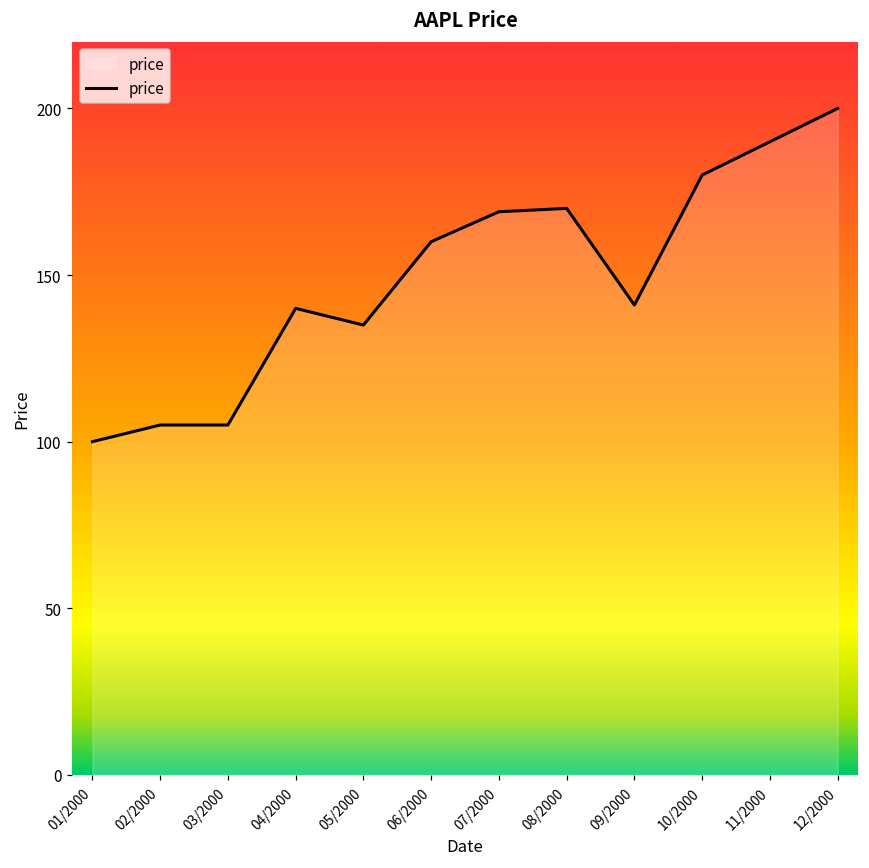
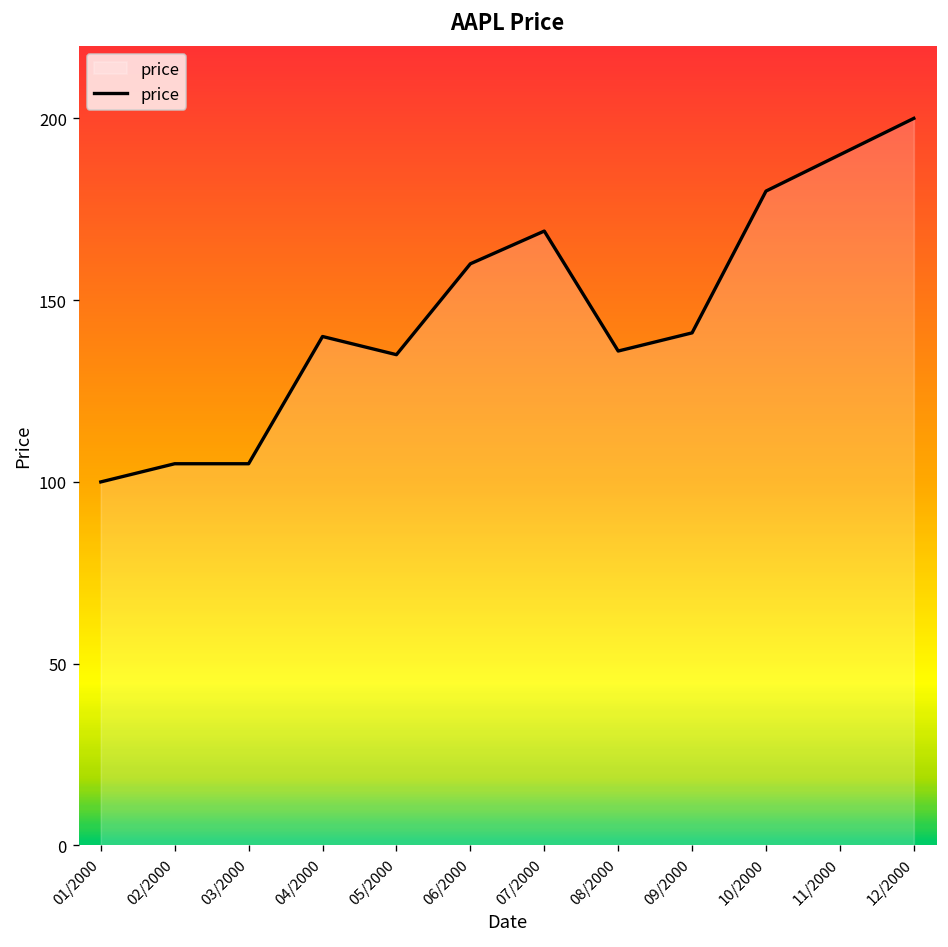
08/2000: 170 -> 136
